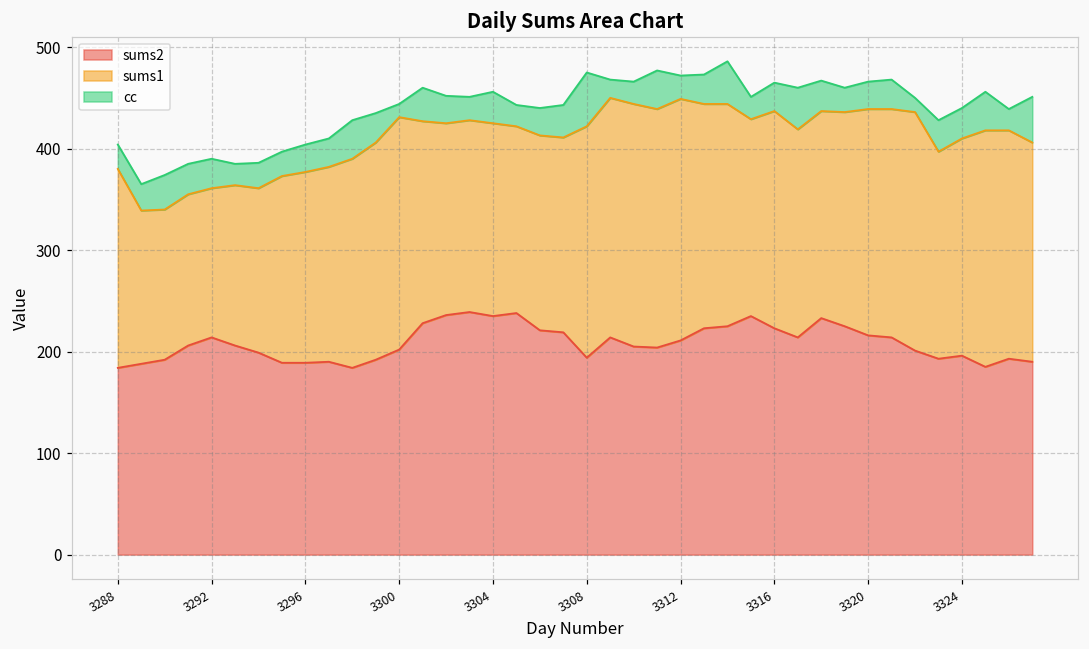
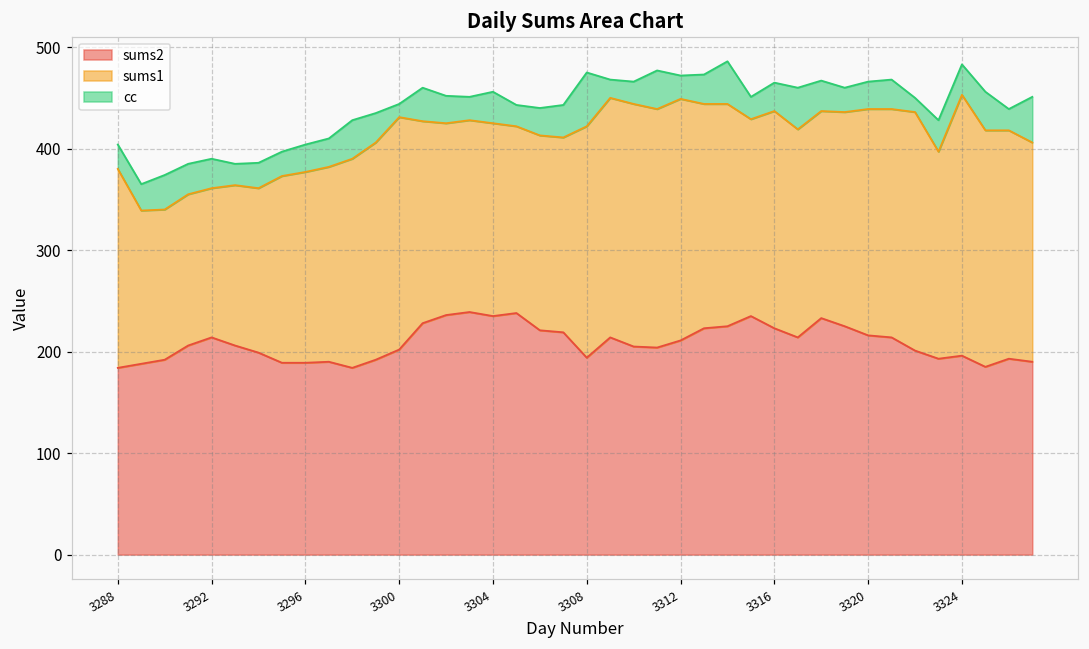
sums1, 3324: 210 -> 260
